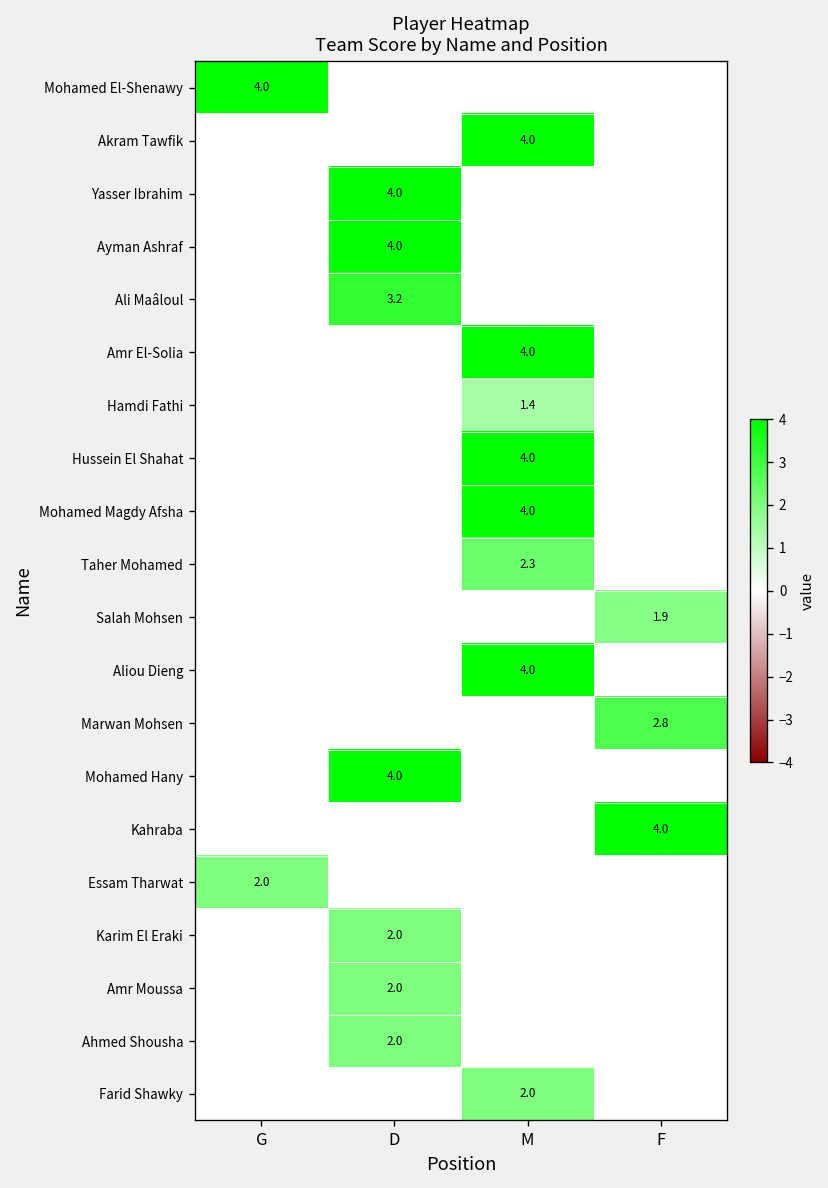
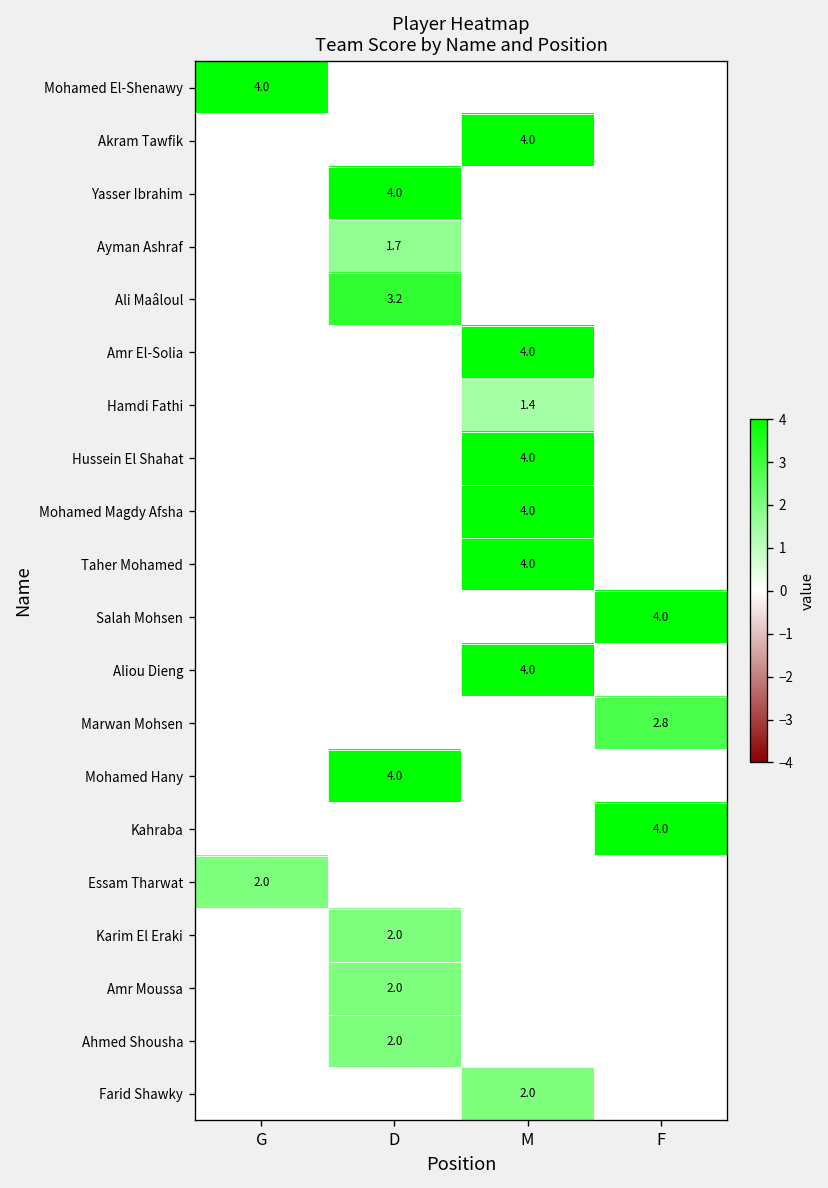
Ayman Ashraf, D: 4.0 -> 1.7
Taher Mohamed, M: 2.3 -> 4.0
Salah Mohsen, F: 1.9 -> 4.0
